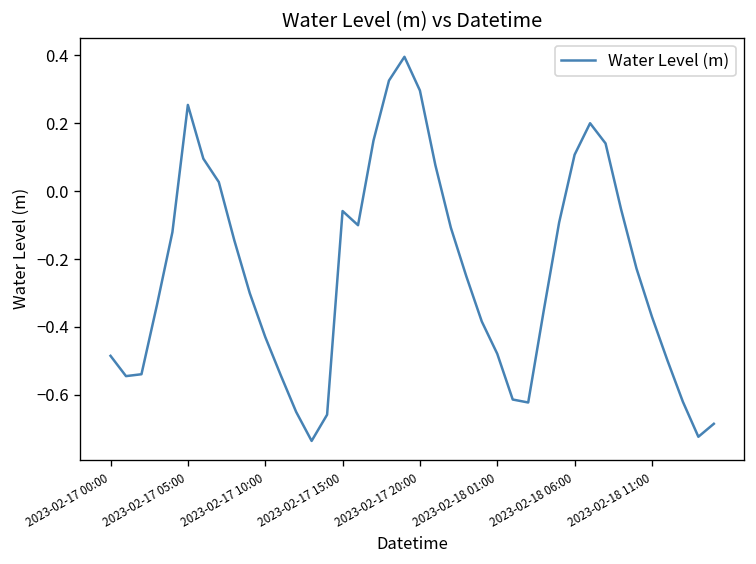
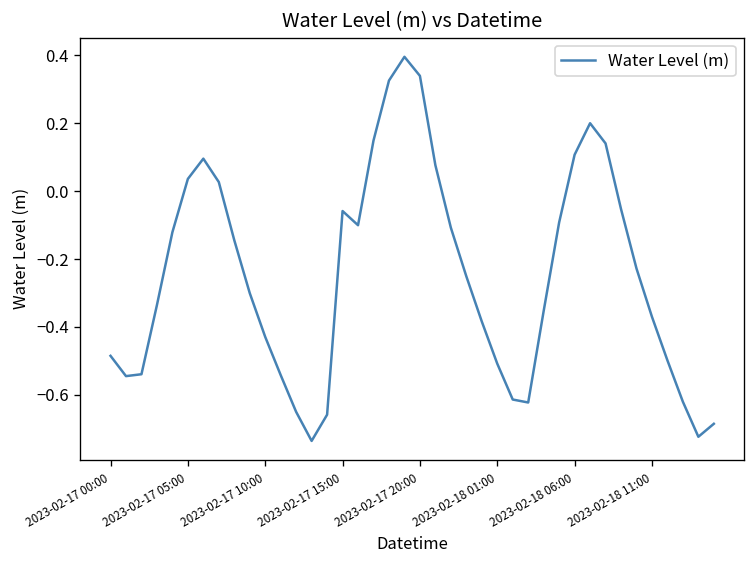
2023-02-17 05:00: 0.25 -> 0.04
2023-02-17 20:00: 0.30 -> 0.34
2023-02-18 01:00: -0.48 -> -0.51
